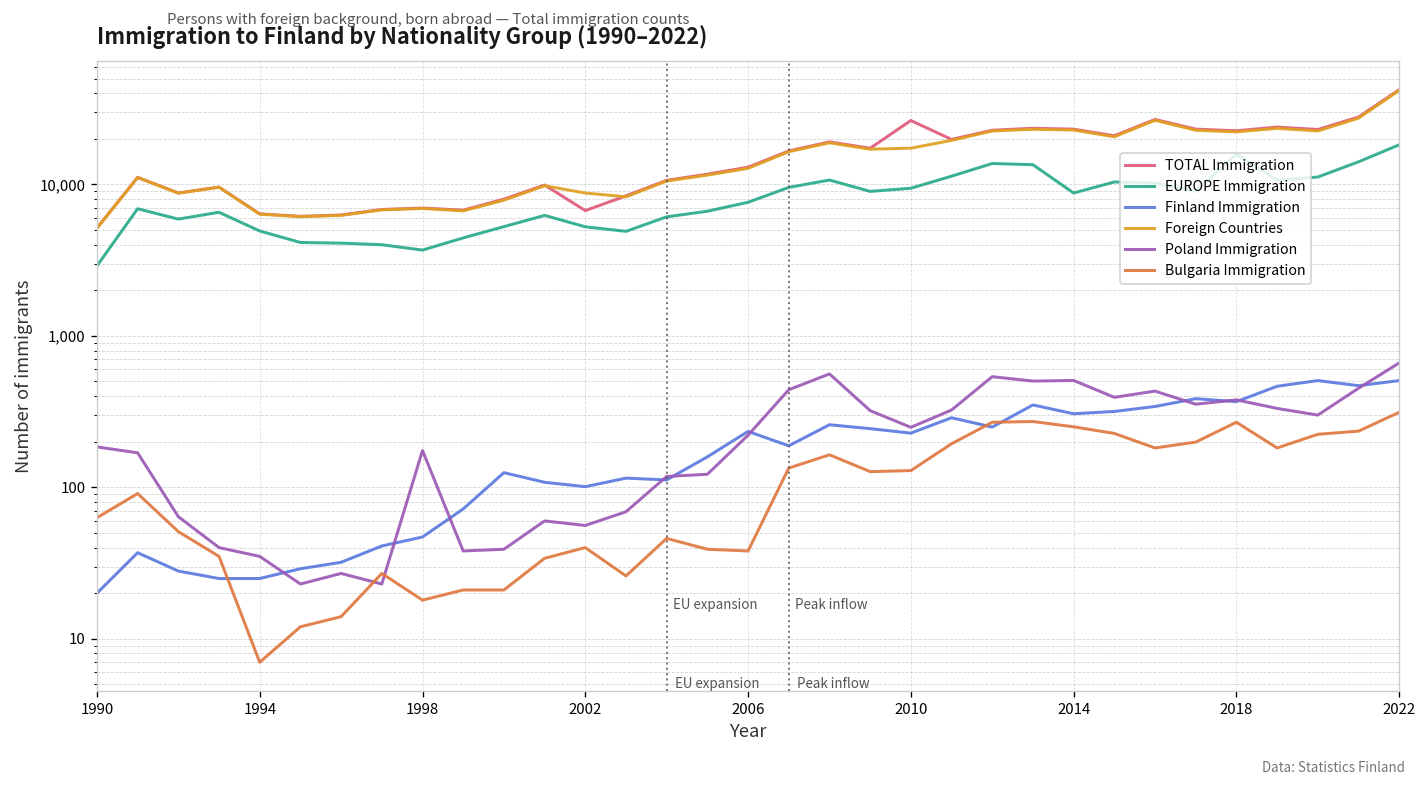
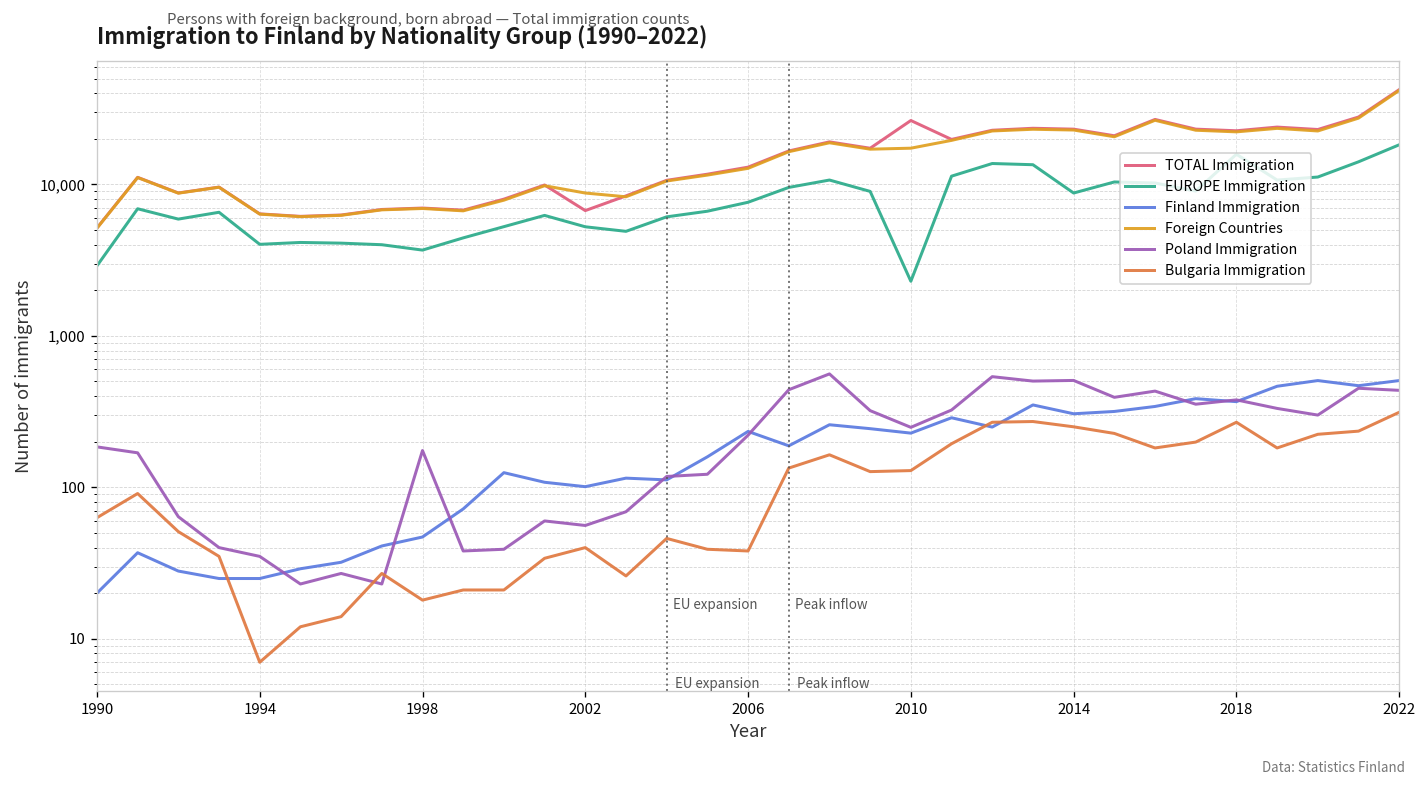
EUROPE Immigration, 1994: 4,900 -> 4,000
EUROPE Immigration, 2010: 9,000 -> 2,300
Poland Immigration, 2022: 700 -> 440
